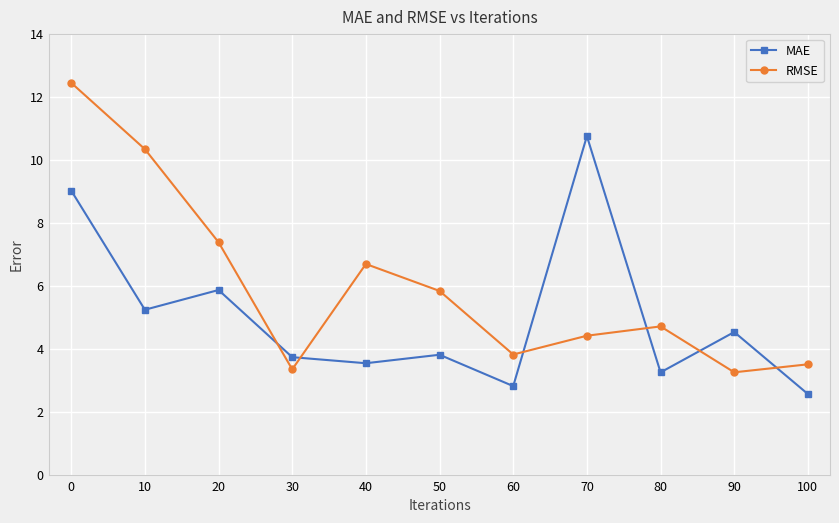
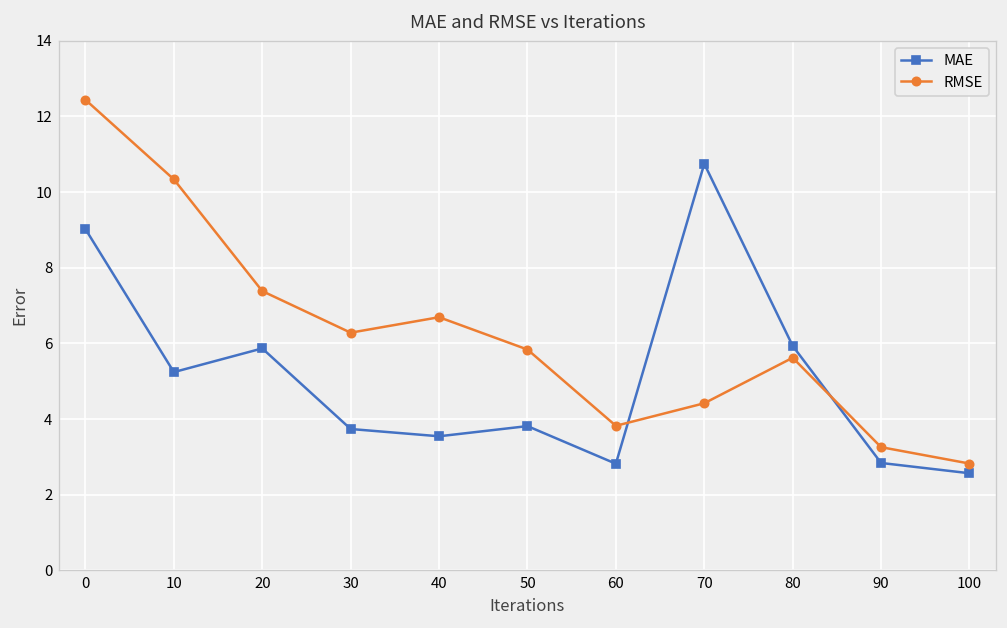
RMSE, 30: 3.3 -> 6.3
MAE, 80: 3.3 -> 5.9
RMSE, 80: 4.7 -> 5.6
MAE, 90: 4.5 -> 2.8
RMSE, 100: 3.5 -> 2.8
